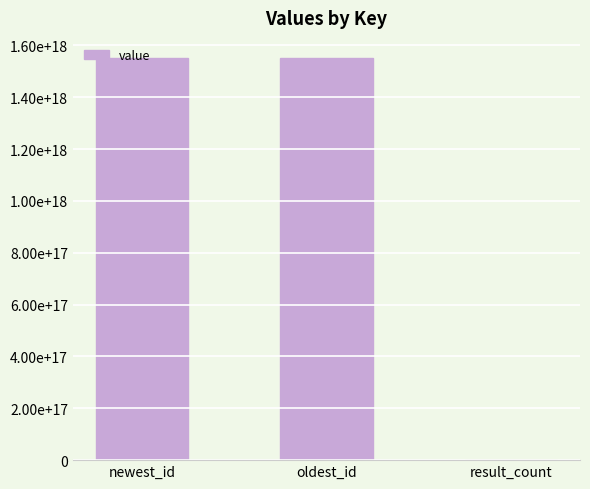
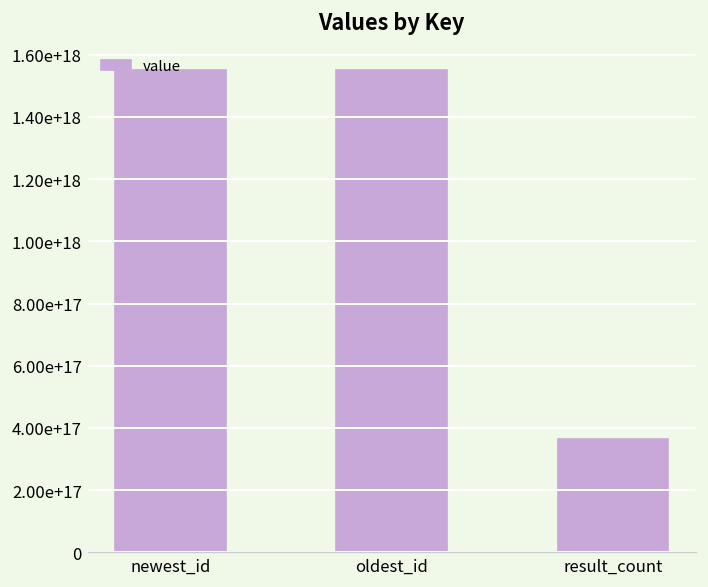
result_count: 0 -> 370000000000000000
